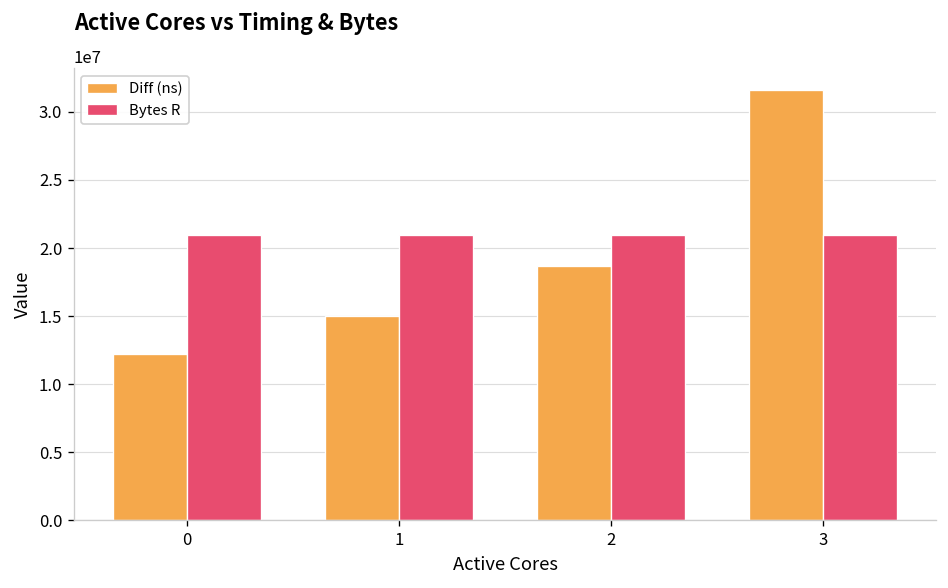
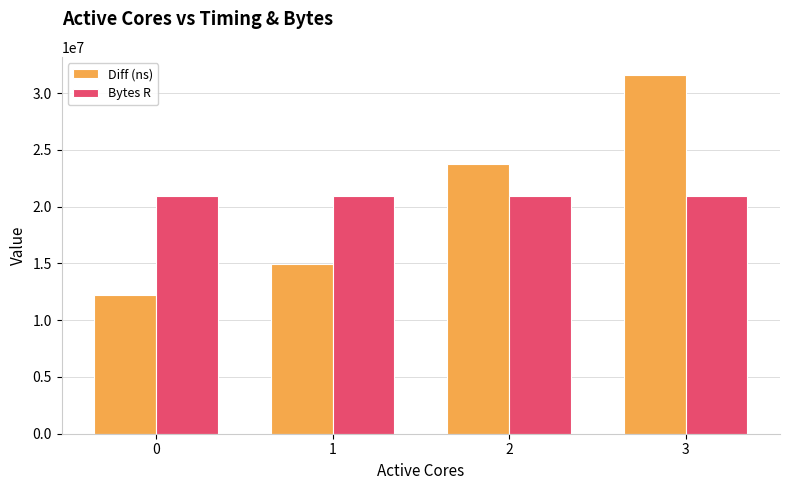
Diff (ns), 2: 18700000 -> 23800000
